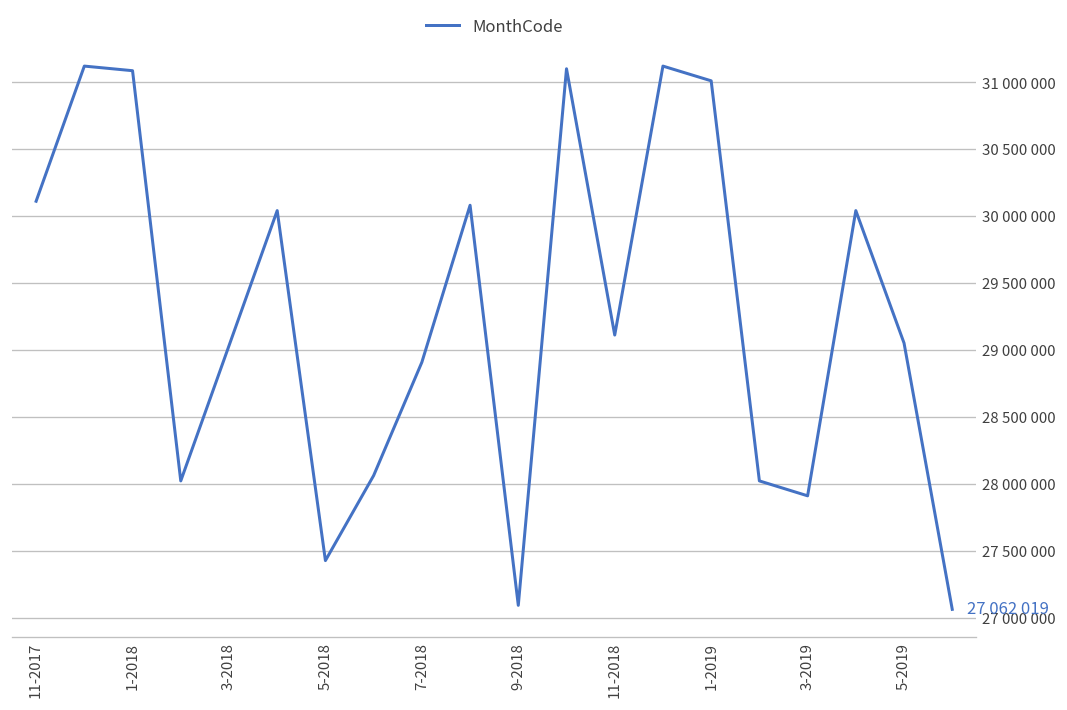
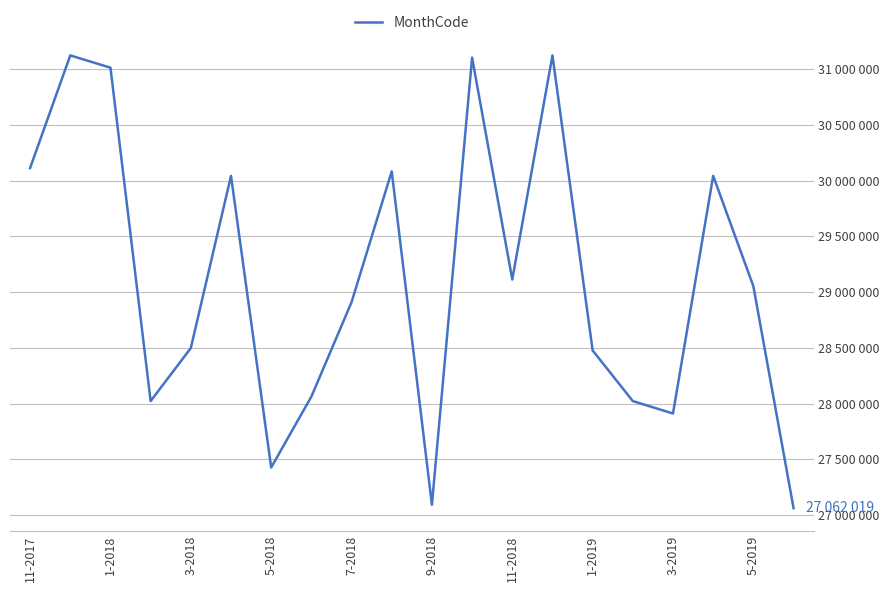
1-2018: 31090000 -> 31010000
3-2018: 29030000 -> 28500000
1-2019: 31010000 -> 28480000
